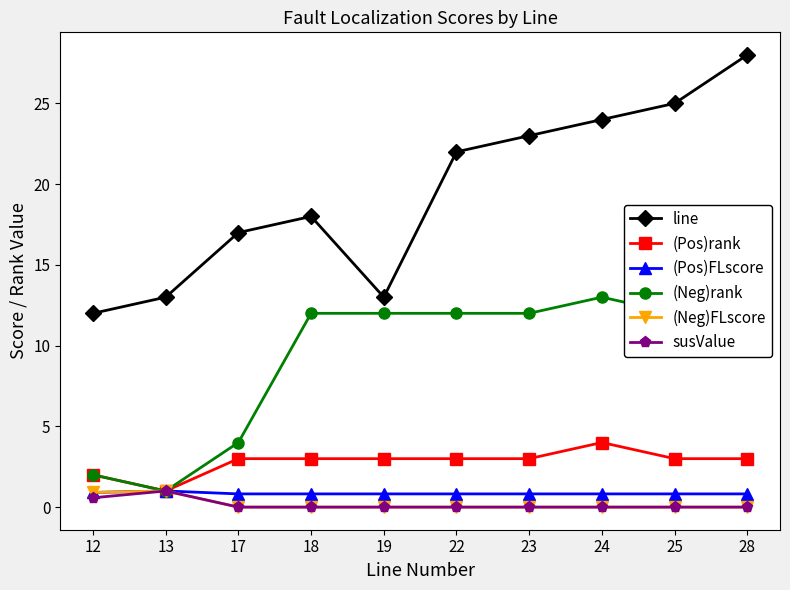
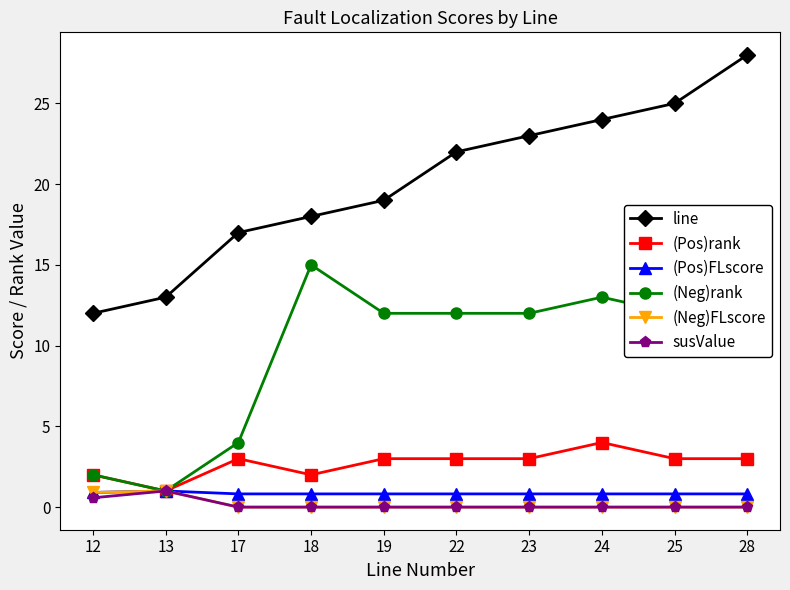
(Pos)rank, 18: 3 -> 2
(Neg)rank, 18: 12 -> 15
line, 19: 13 -> 19
